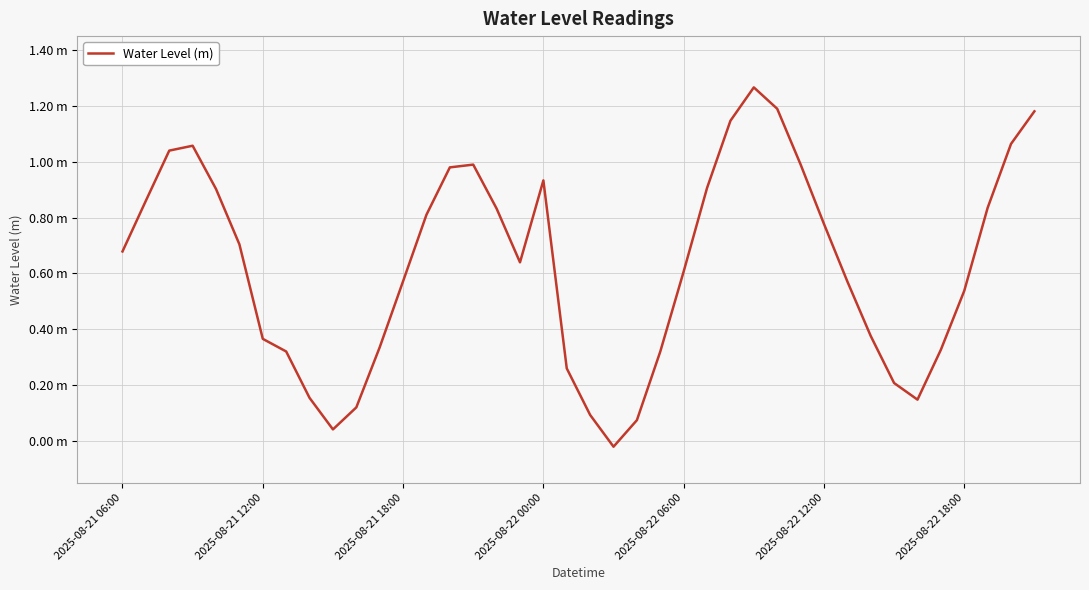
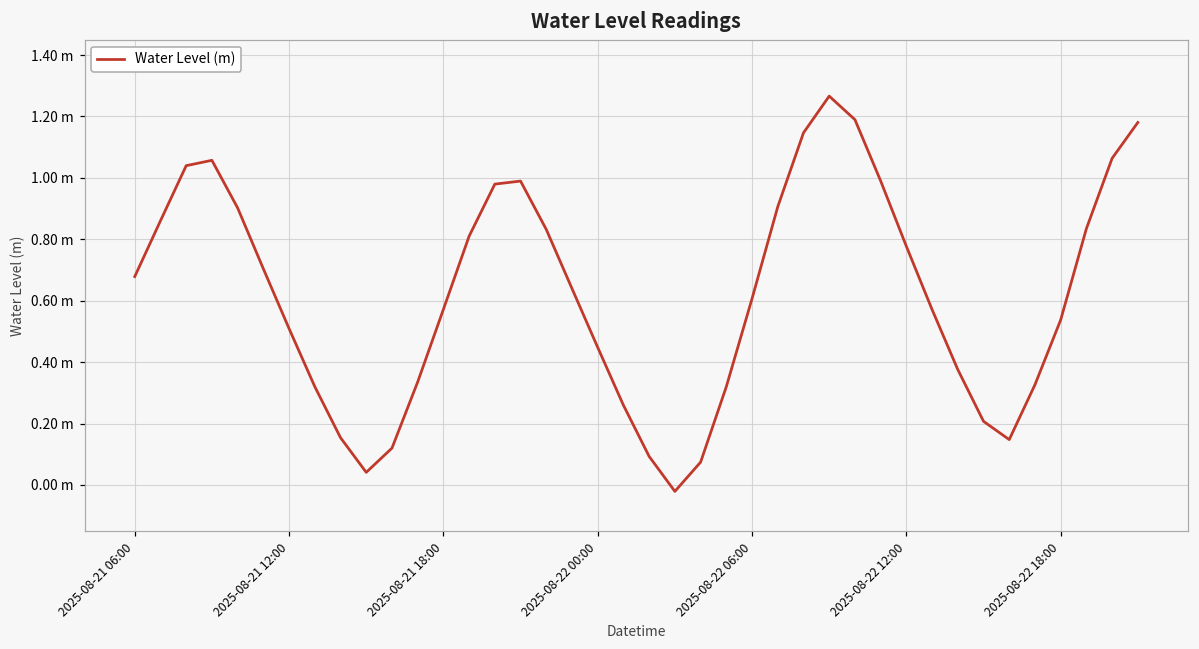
2025-08-21 12:00: 0.37 m -> 0.51 m
2025-08-22 00:00: 0.93 m -> 0.45 m
